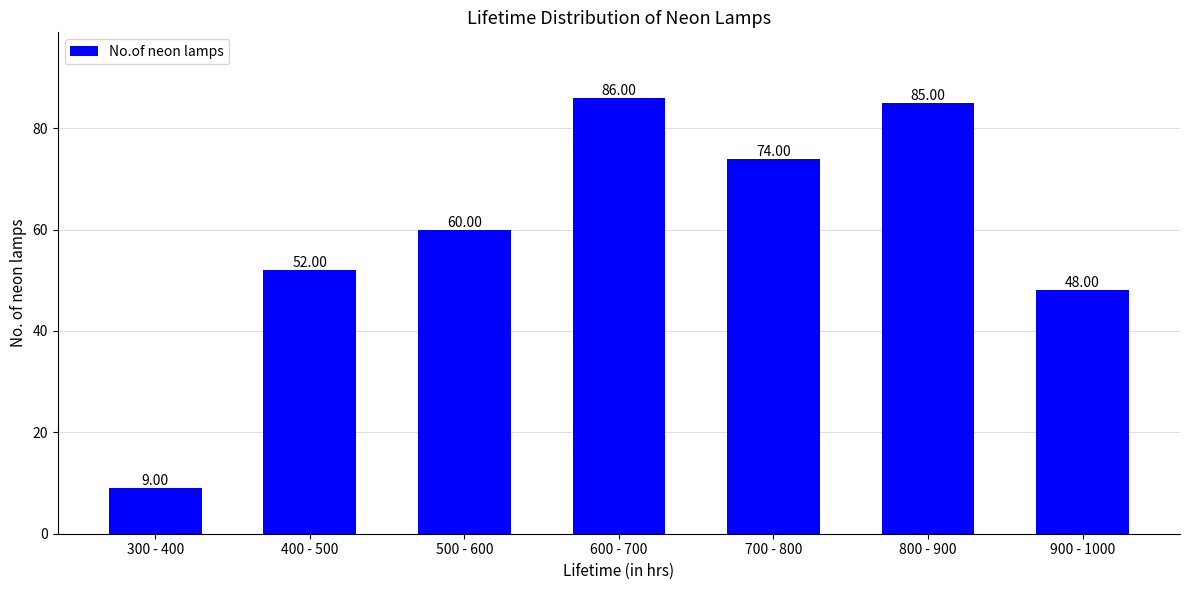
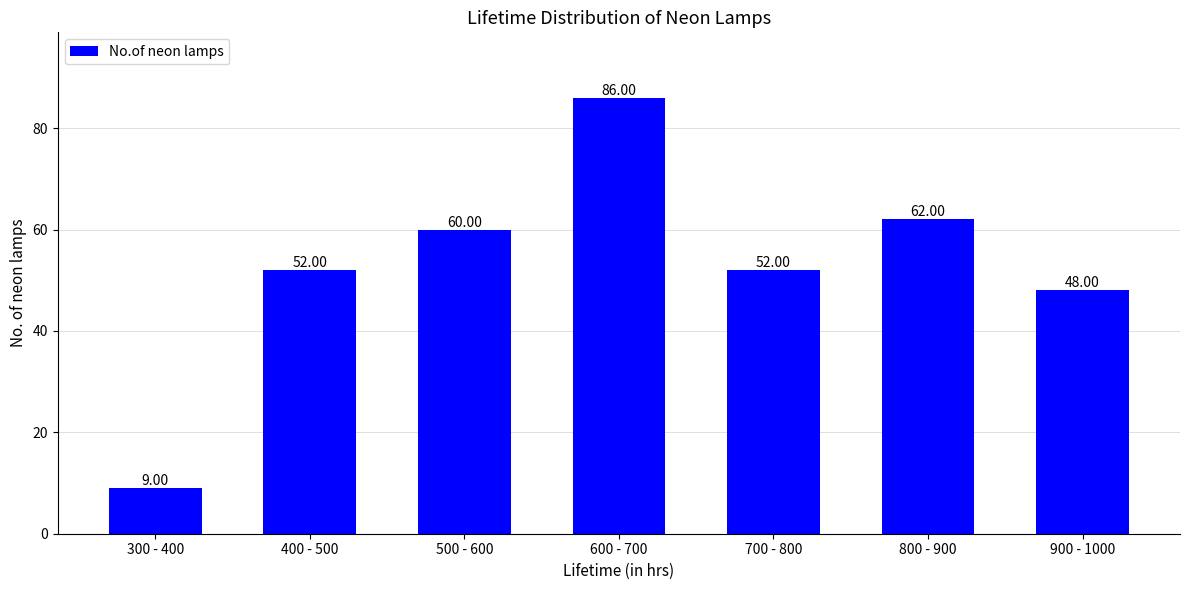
700 - 800: 74.00 -> 52.00
800 - 900: 85.00 -> 62.00
